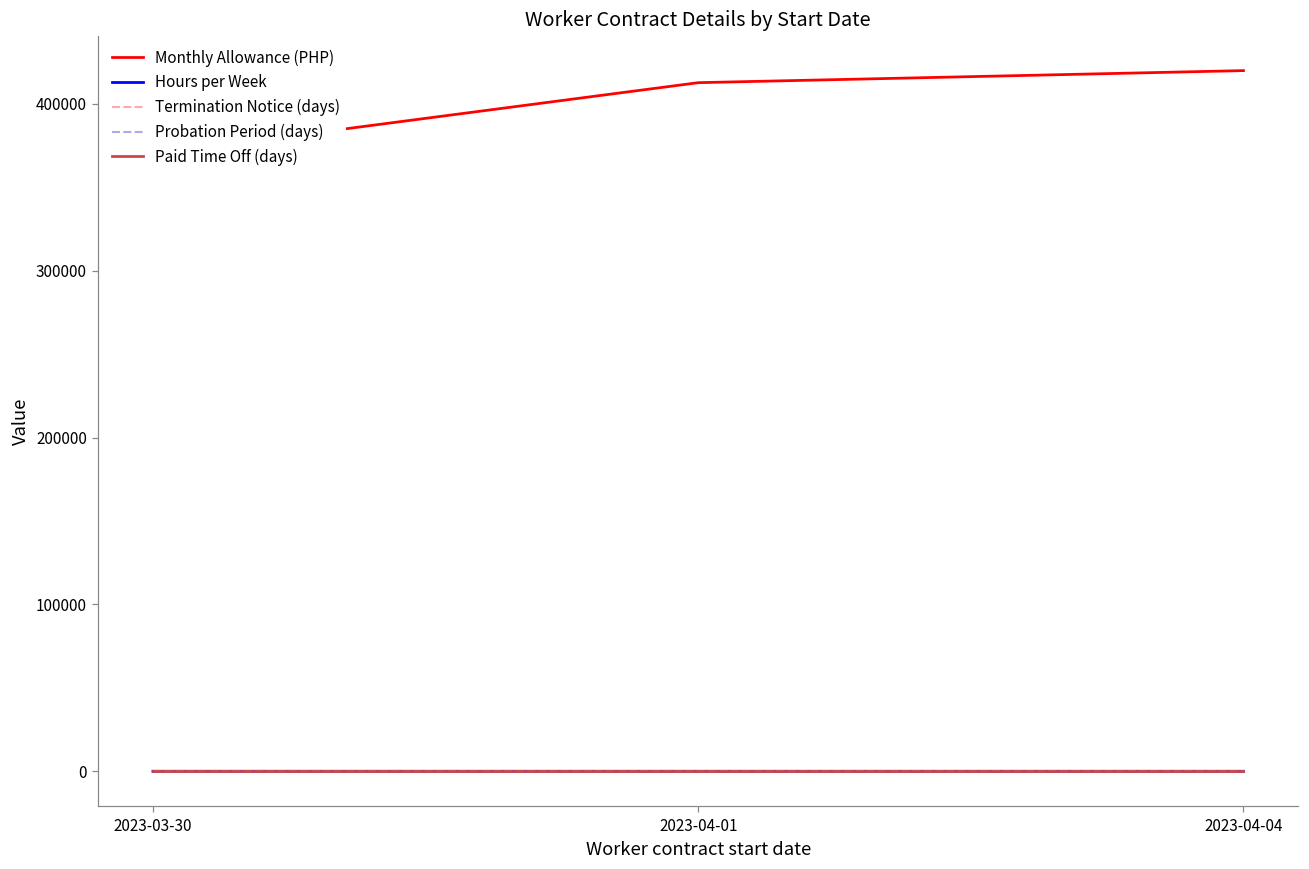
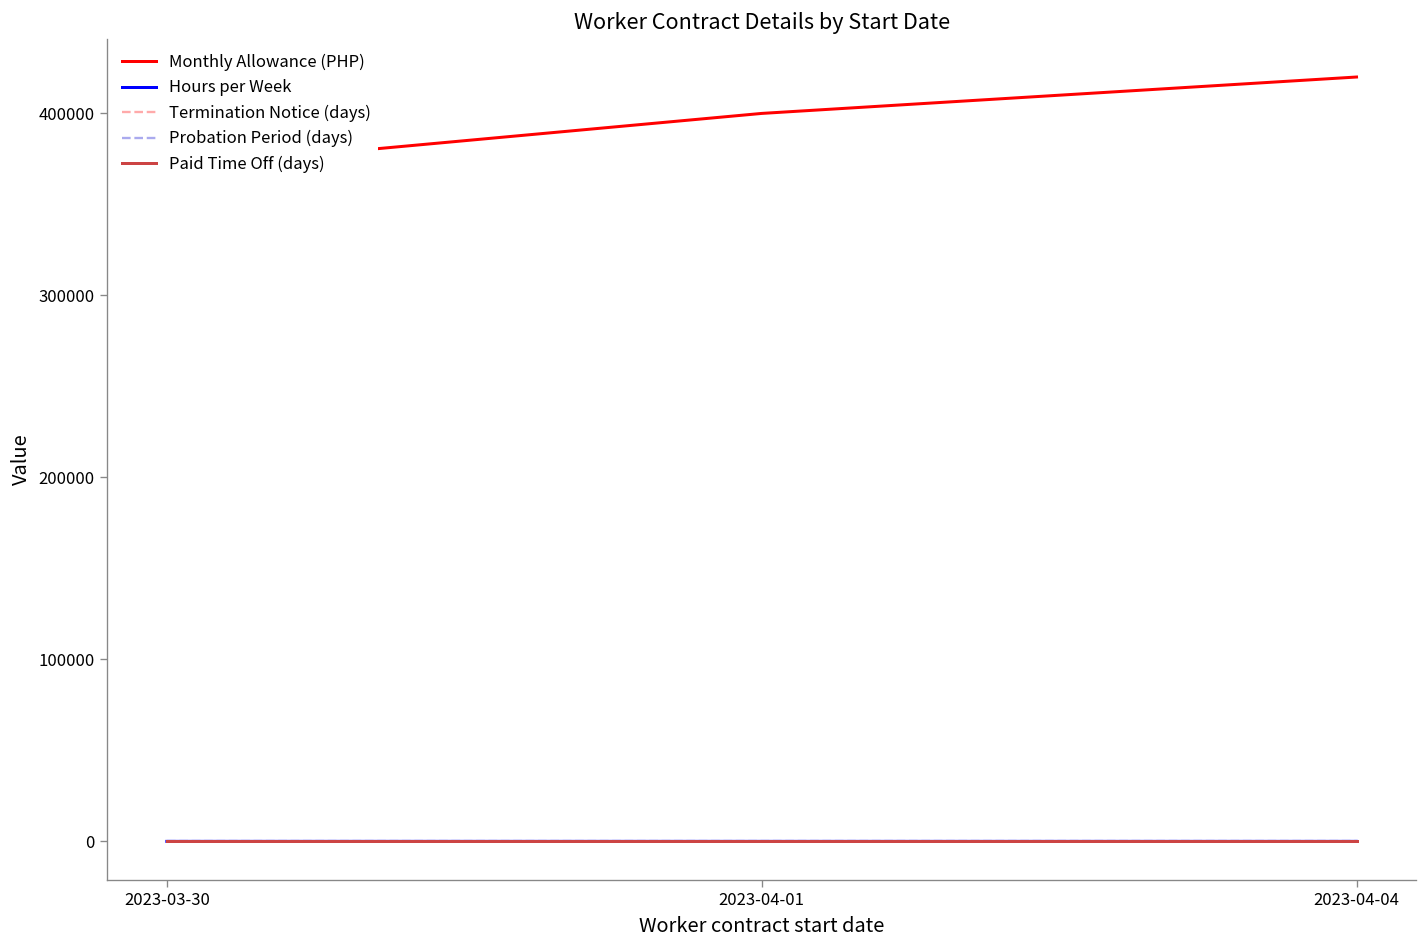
Monthly Allowance (PHP), 2023-04-01: 413000 -> 400000
